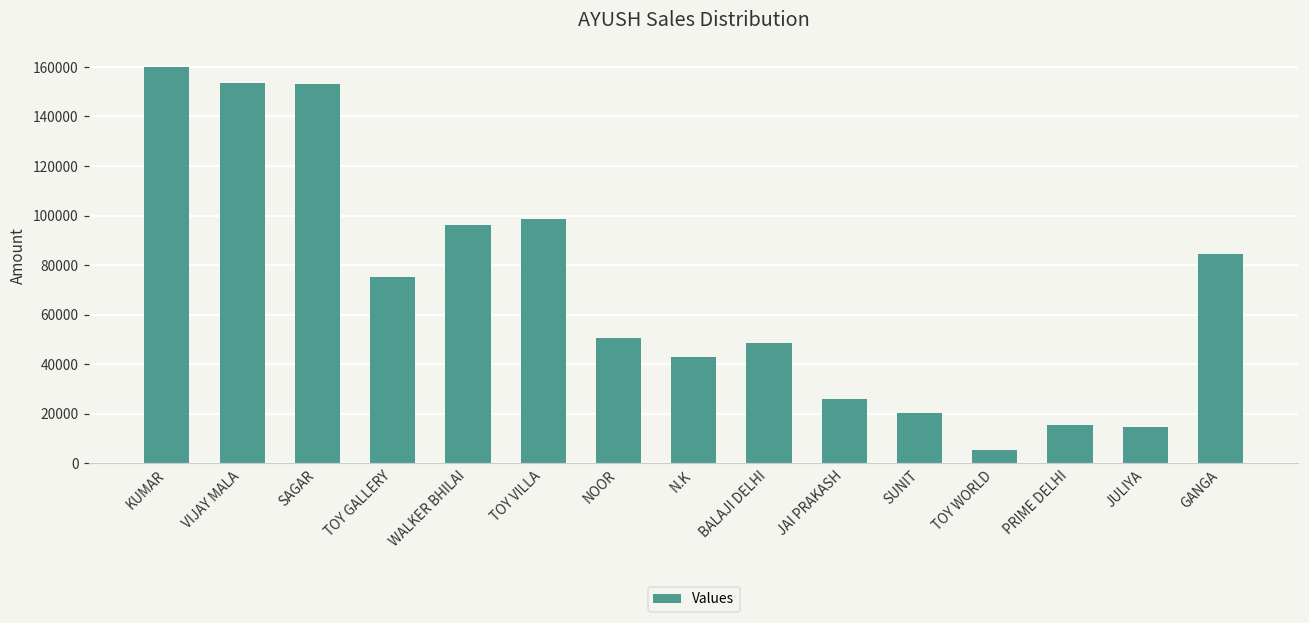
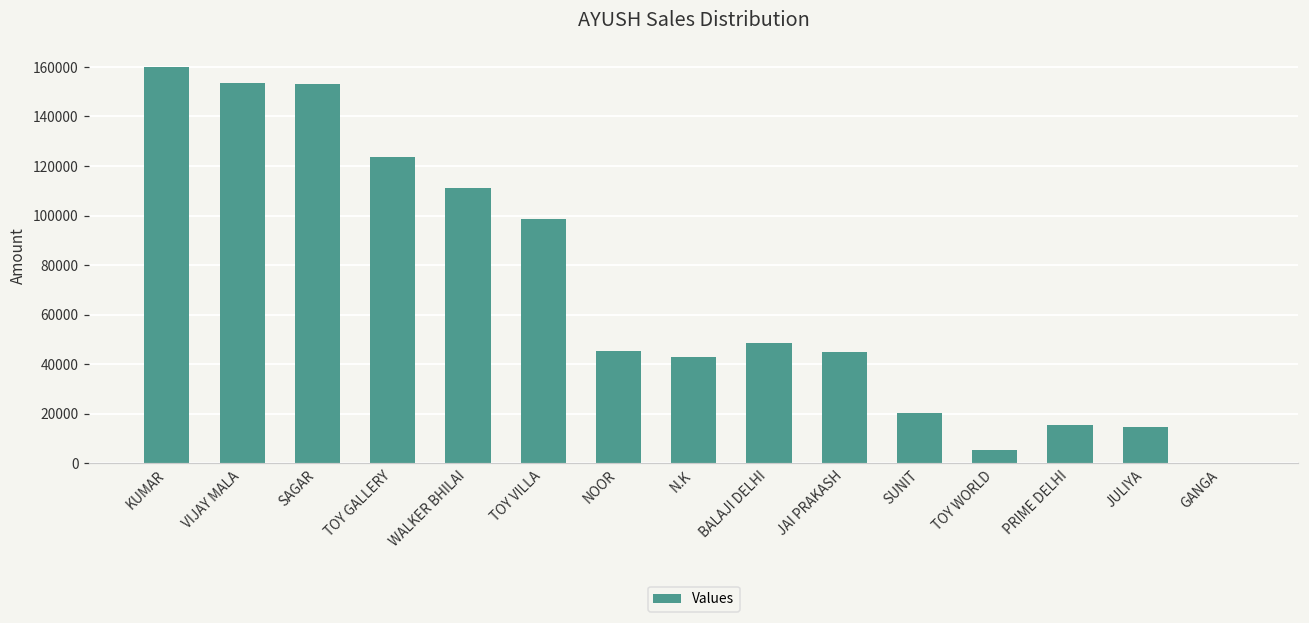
TOY GALLERY: 75000 -> 124000
WALKER BHILAI: 96000 -> 111000
NOOR: 50000 -> 46000
JAI PRAKASH: 26000 -> 45000
GANGA: 85000 -> 0
